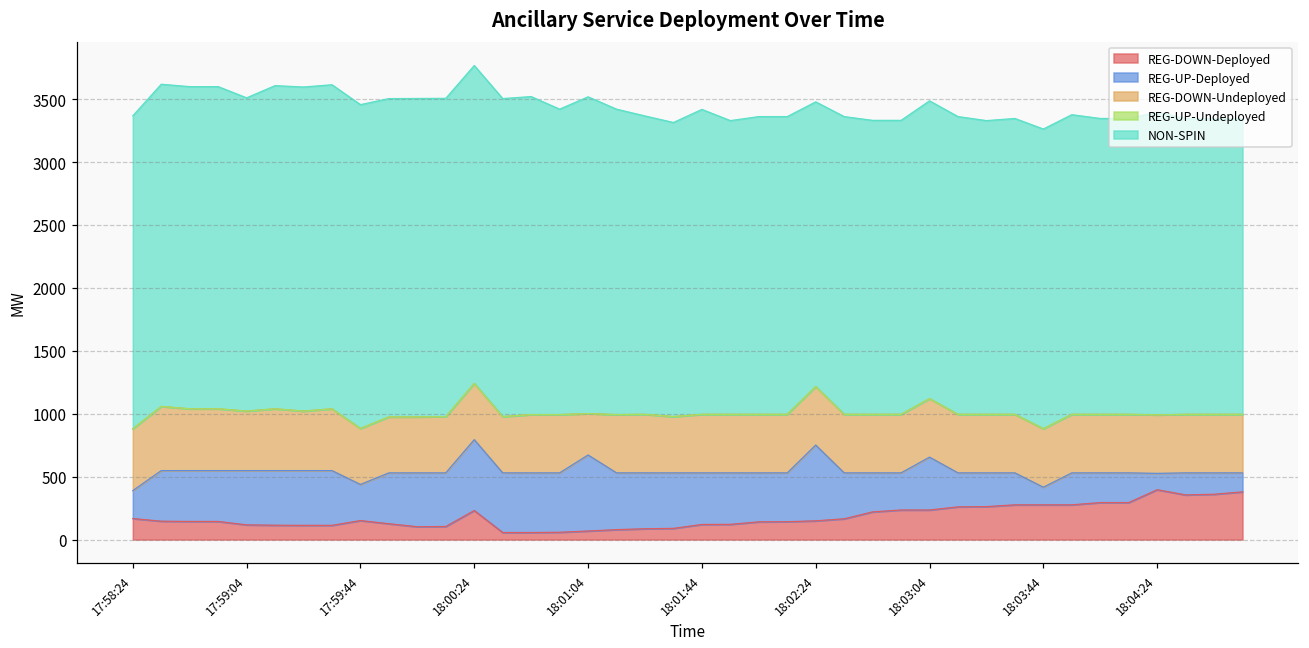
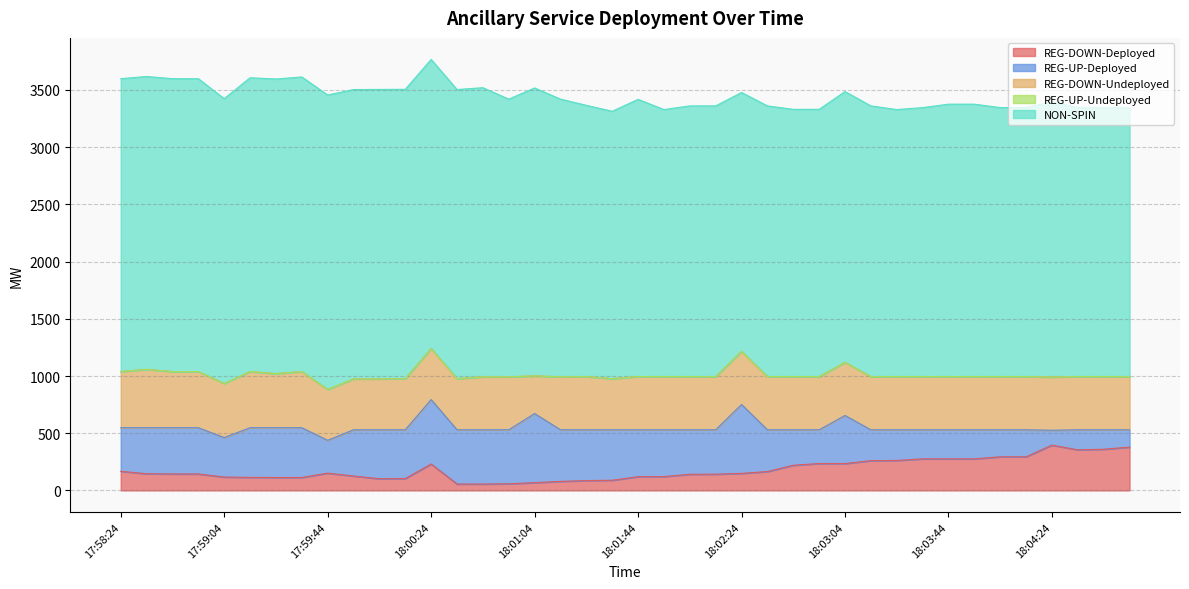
REG-UP-Deployed, 17:58:24: 220 -> 380
NON-SPIN, 17:58:24: 2490 -> 2560
REG-UP-Deployed, 17:59:04: 430 -> 350
REG-UP-Deployed, 18:03:44: 140 -> 250
